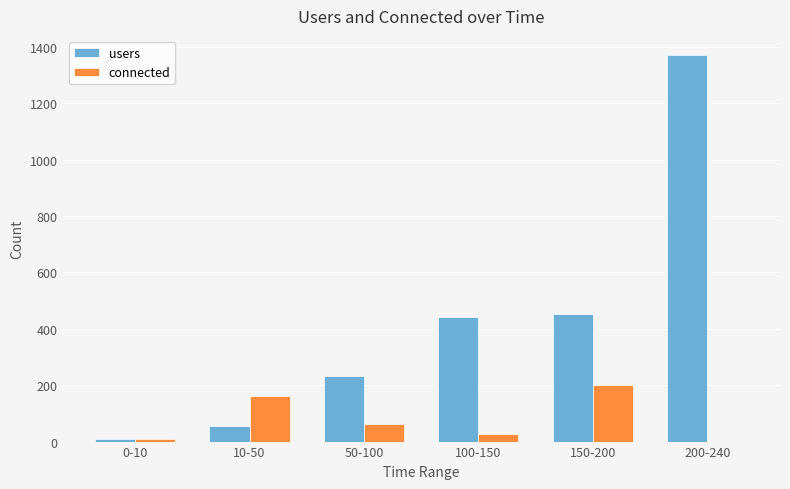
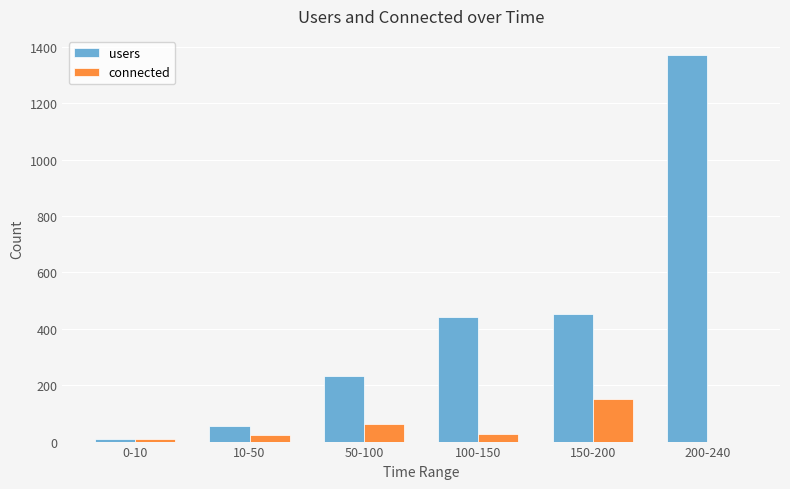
connected, 10-50: 160 -> 20
connected, 150-200: 200 -> 150
